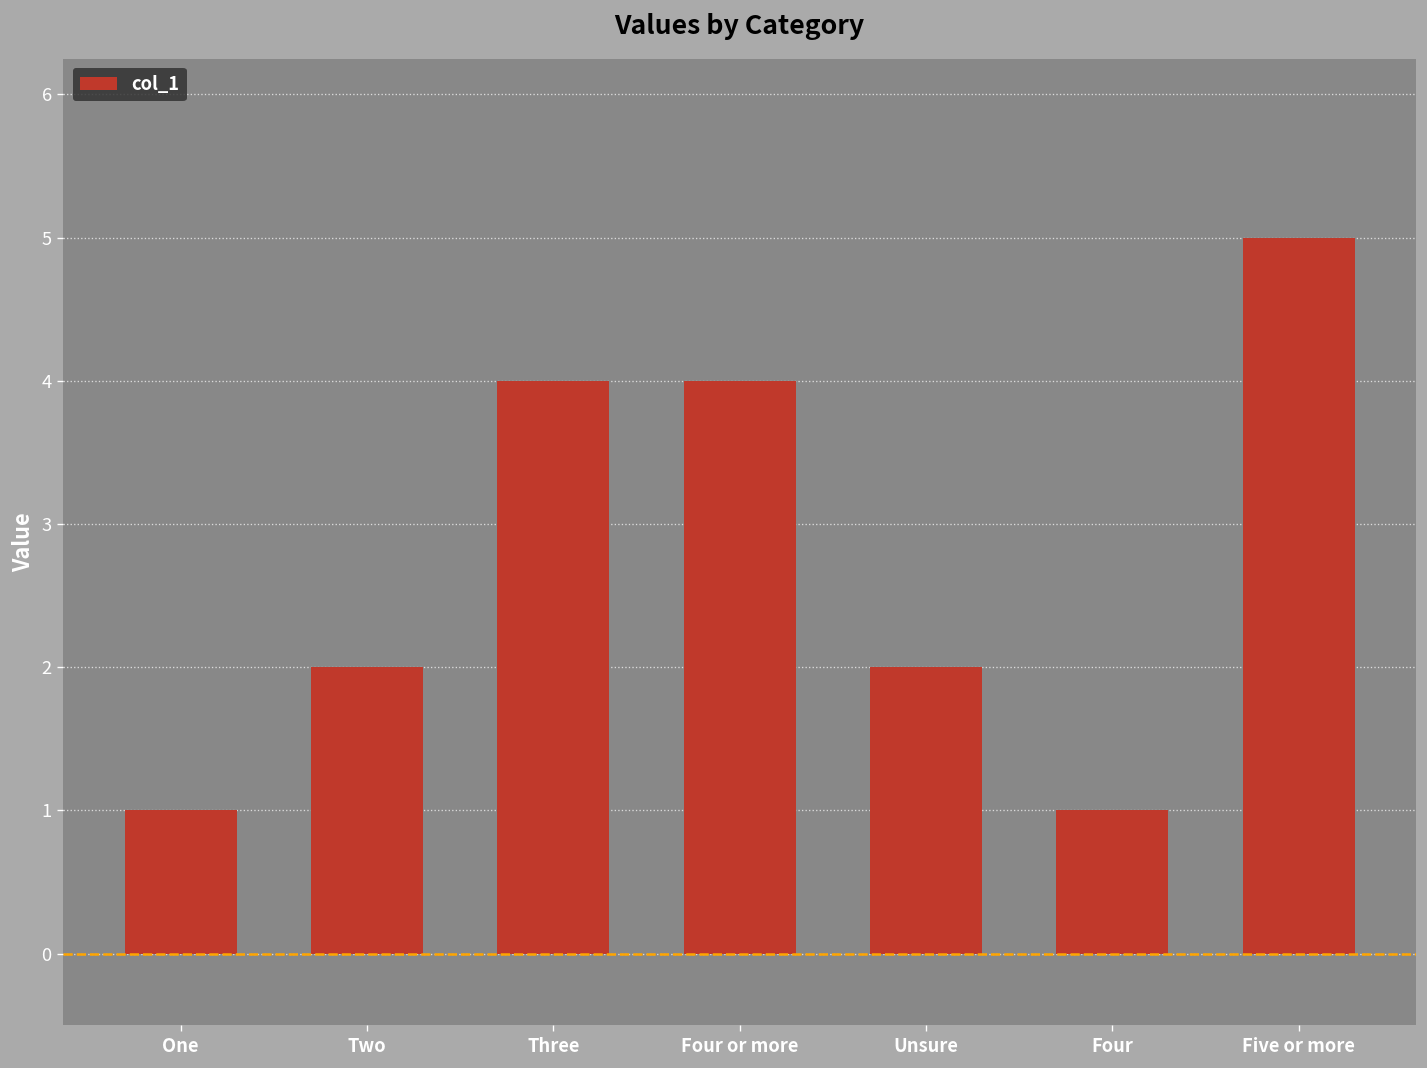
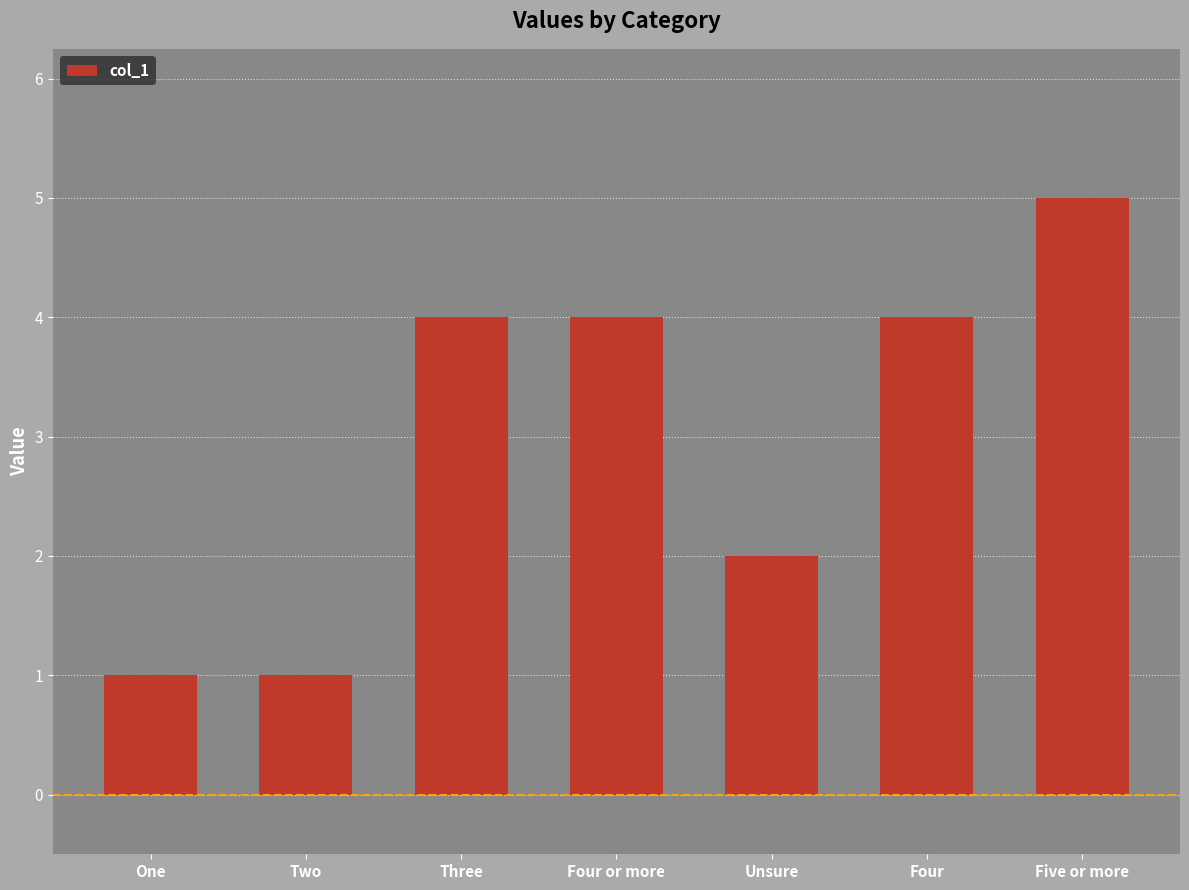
Two: 2 -> 1
Four: 1 -> 4
